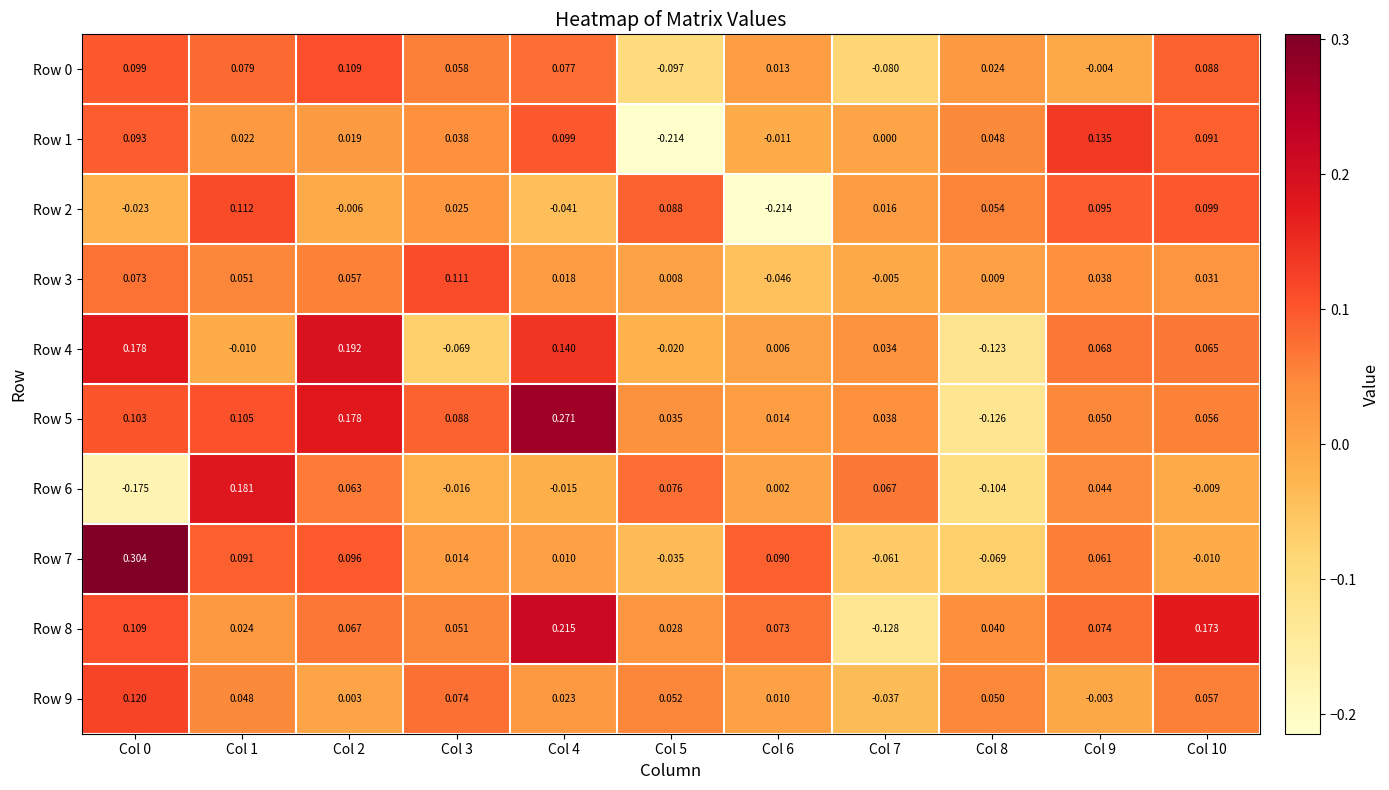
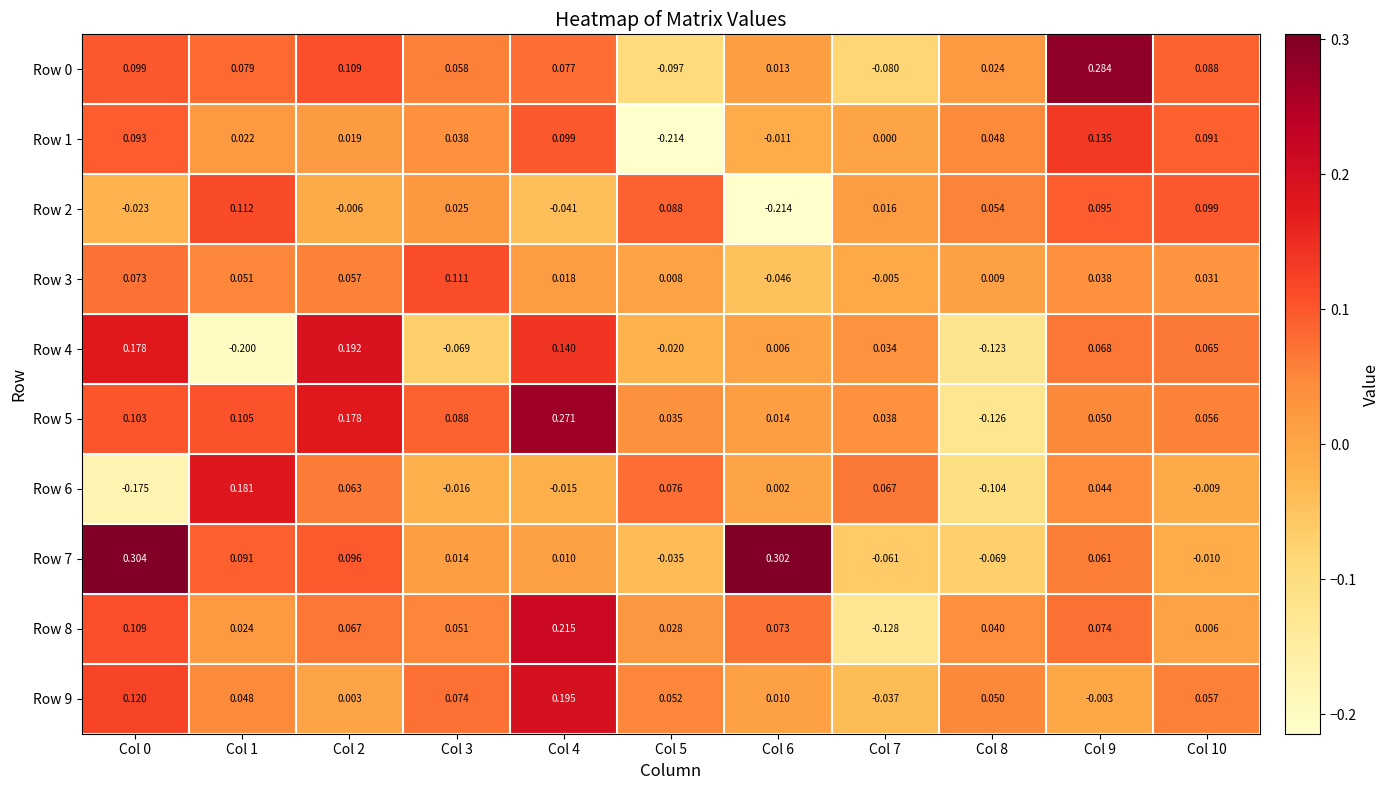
Row 0, Col 9: -0.004 -> 0.284
Row 4, Col 1: -0.010 -> -0.200
Row 7, Col 6: 0.090 -> 0.302
Row 8, Col 10: 0.173 -> 0.006
Row 9, Col 4: 0.023 -> 0.195
